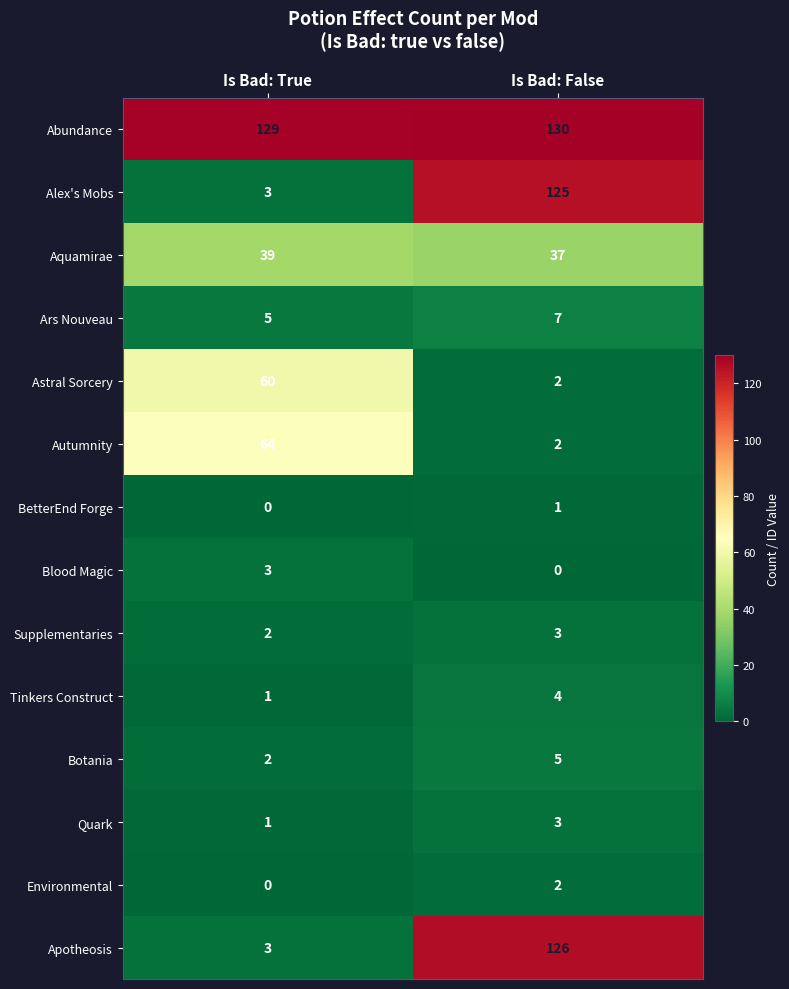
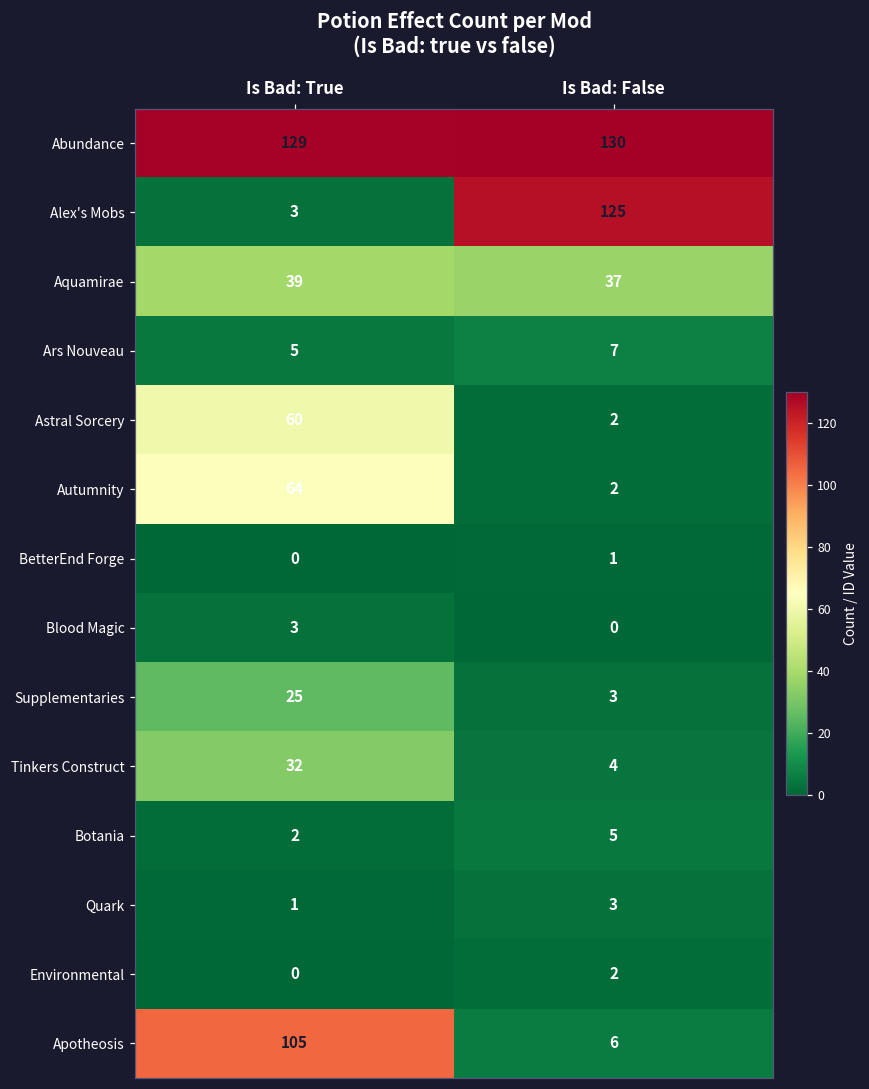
Supplementaries, Is Bad: True: 2 -> 25
Tinkers Construct, Is Bad: True: 1 -> 32
Apotheosis, Is Bad: True: 3 -> 105
Apotheosis, Is Bad: False: 126 -> 6
